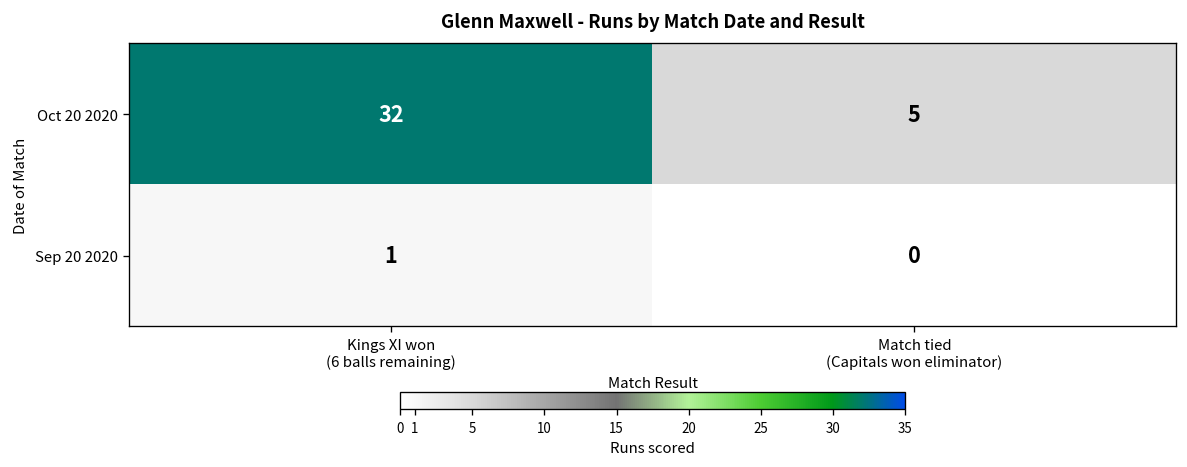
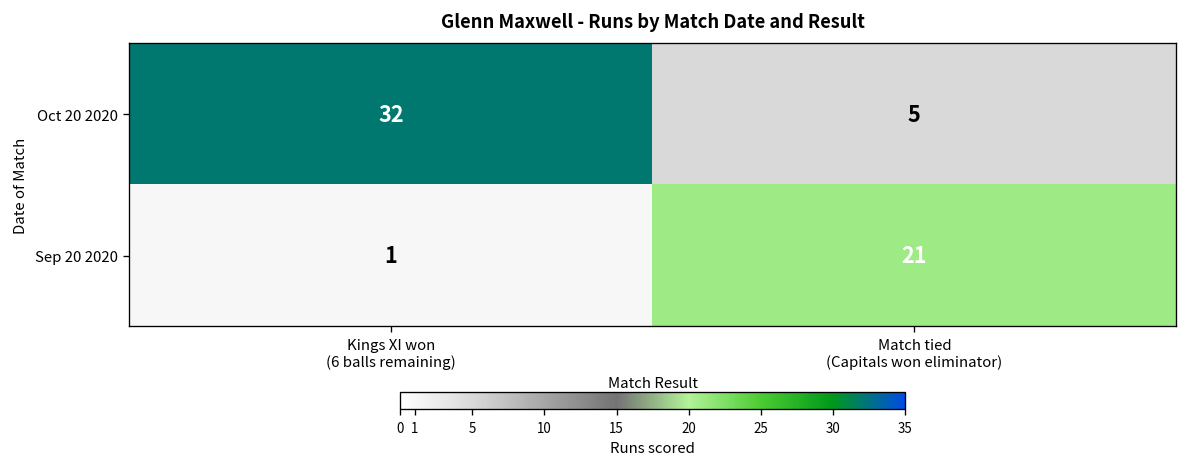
Sep 20 2020, Match tied (Capitals won eliminator): 0 -> 21
